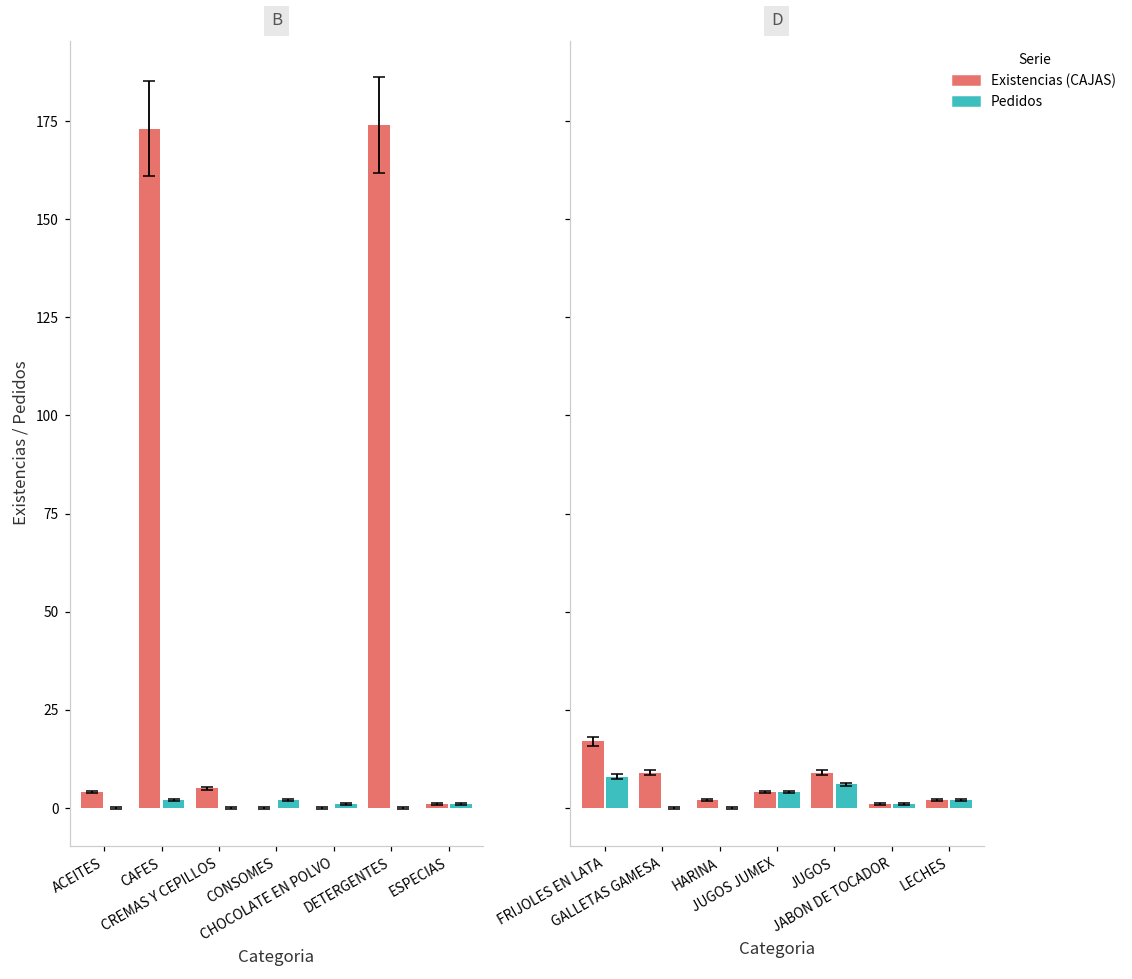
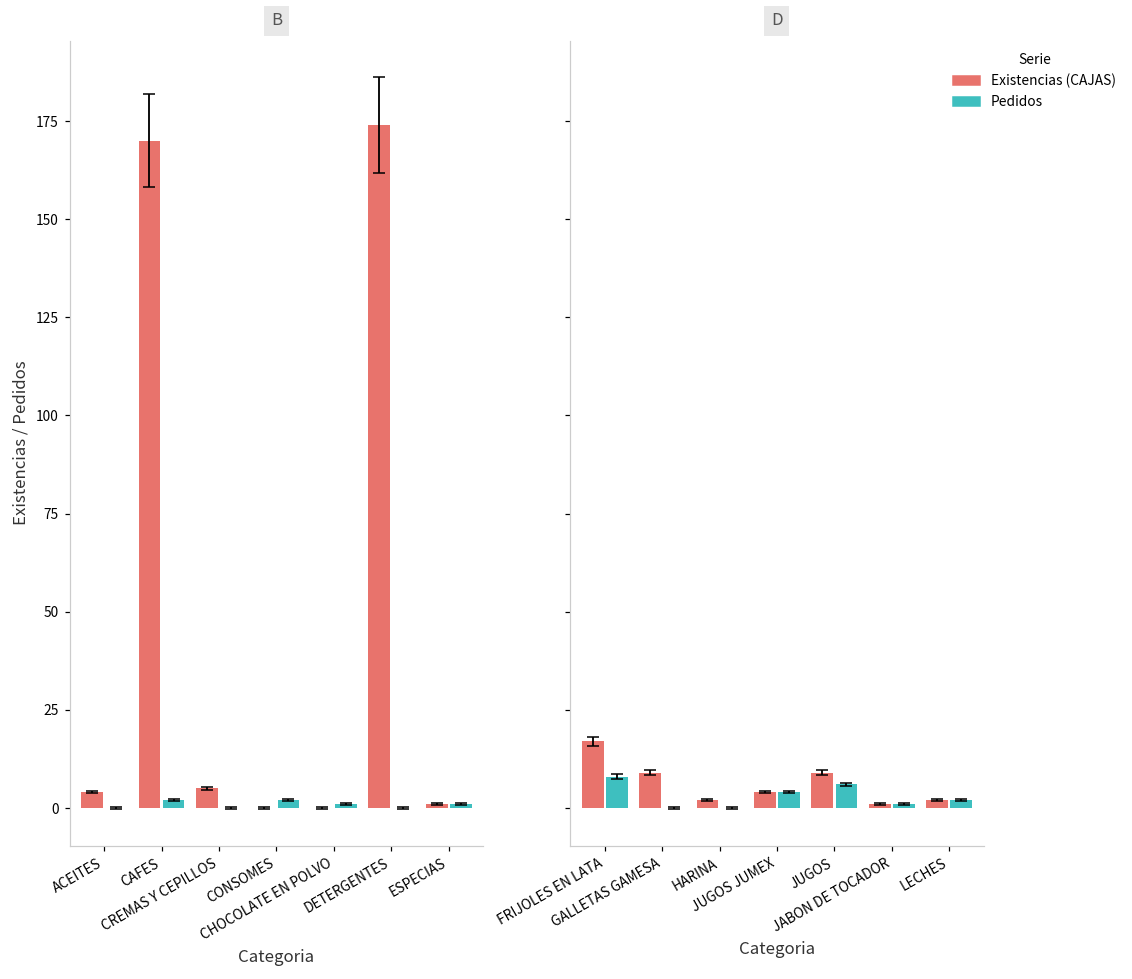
B, Existencias (CAJAS), CAFES: 173 -> 170
